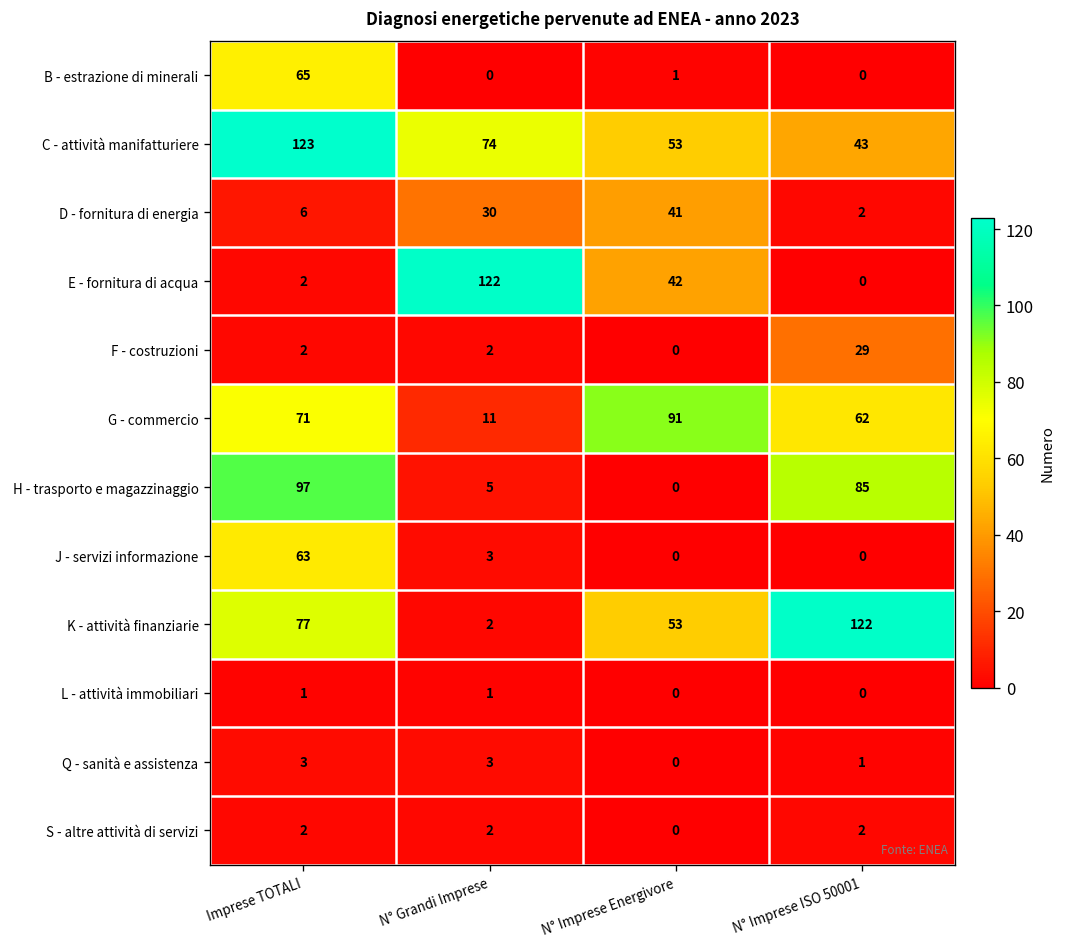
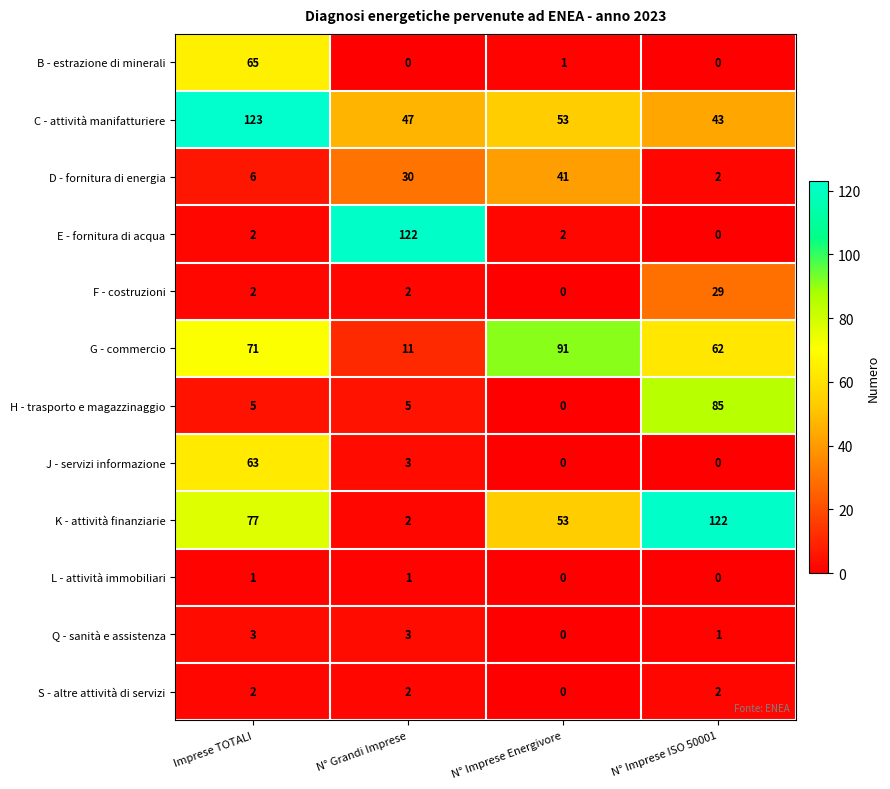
C - attività manifatturiere, N° Grandi Imprese: 74 -> 47
E - fornitura di acqua, N° Imprese Energivore: 42 -> 2
H - trasporto e magazzinaggio, Imprese TOTALI: 97 -> 5
